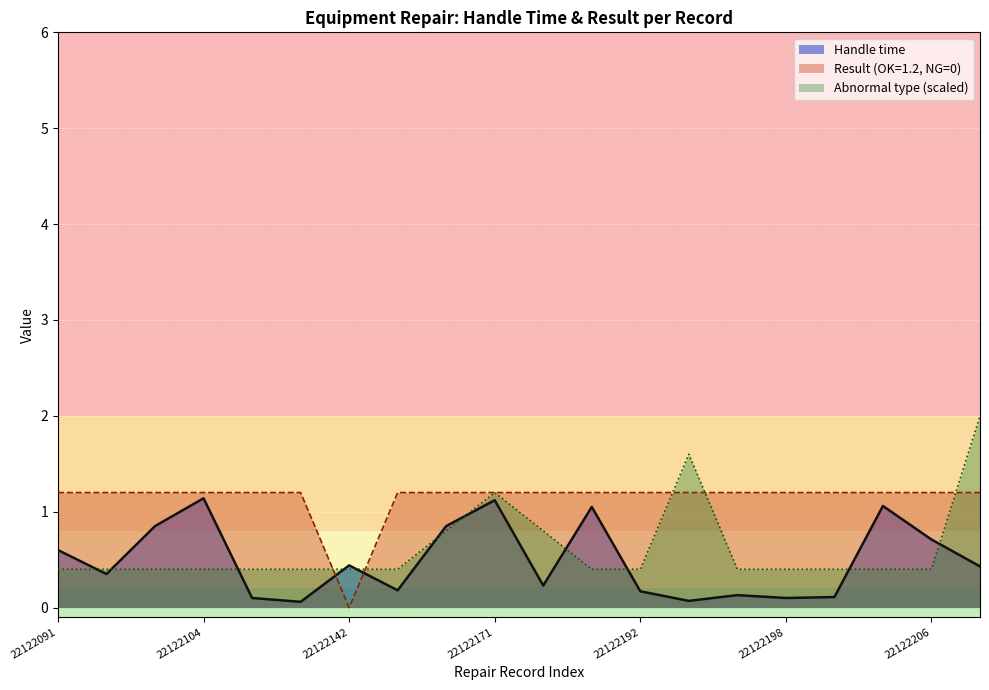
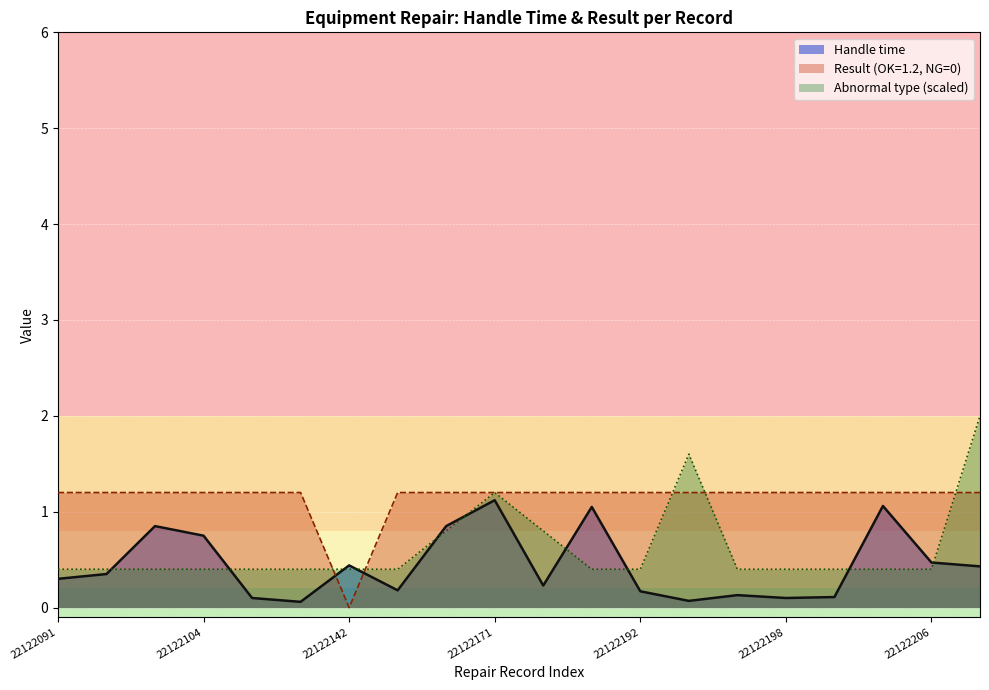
Handle time, 22122091: 0.6 -> 0.3
Handle time, 22122104: 1.1 -> 0.8
Handle time, 22122206: 0.7 -> 0.5
